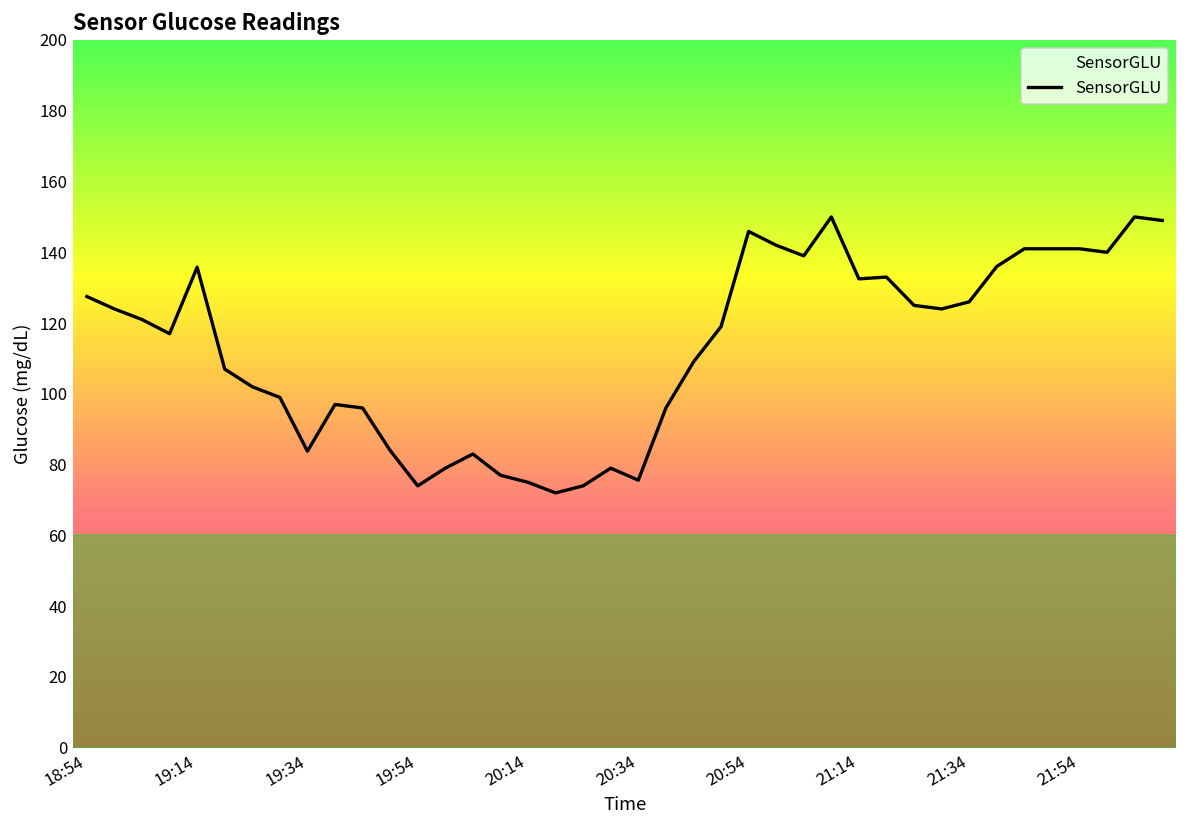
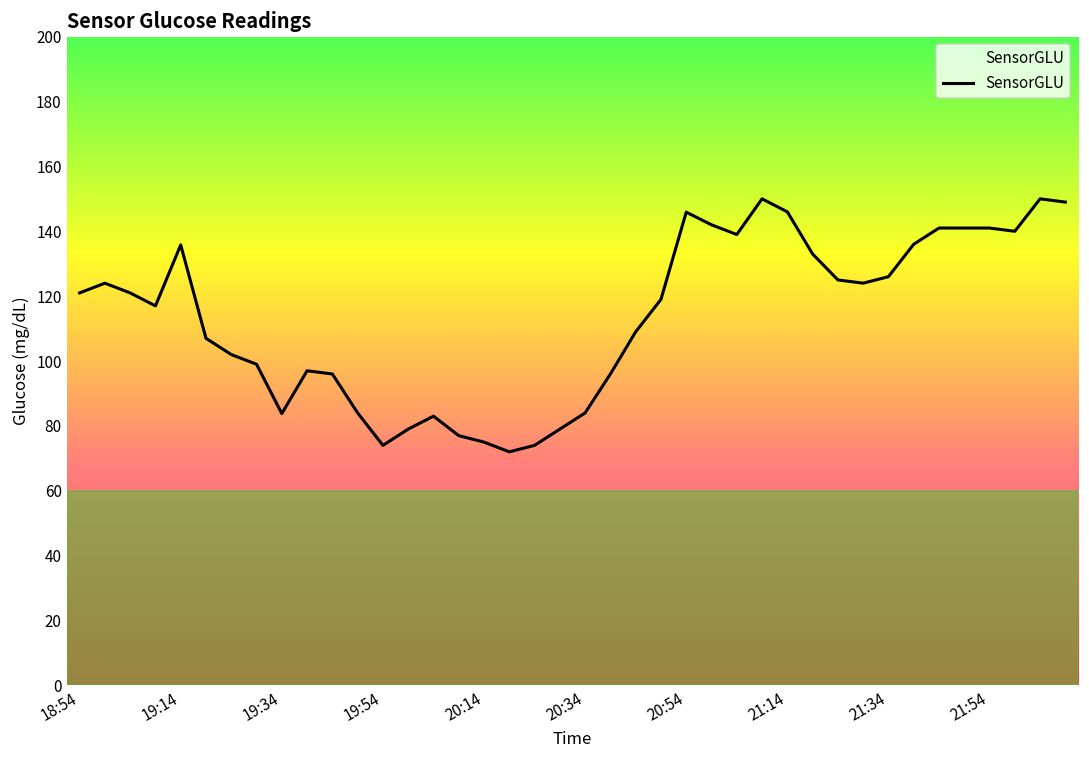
18:54: 128 -> 121
20:34: 76 -> 84
21:14: 133 -> 146
